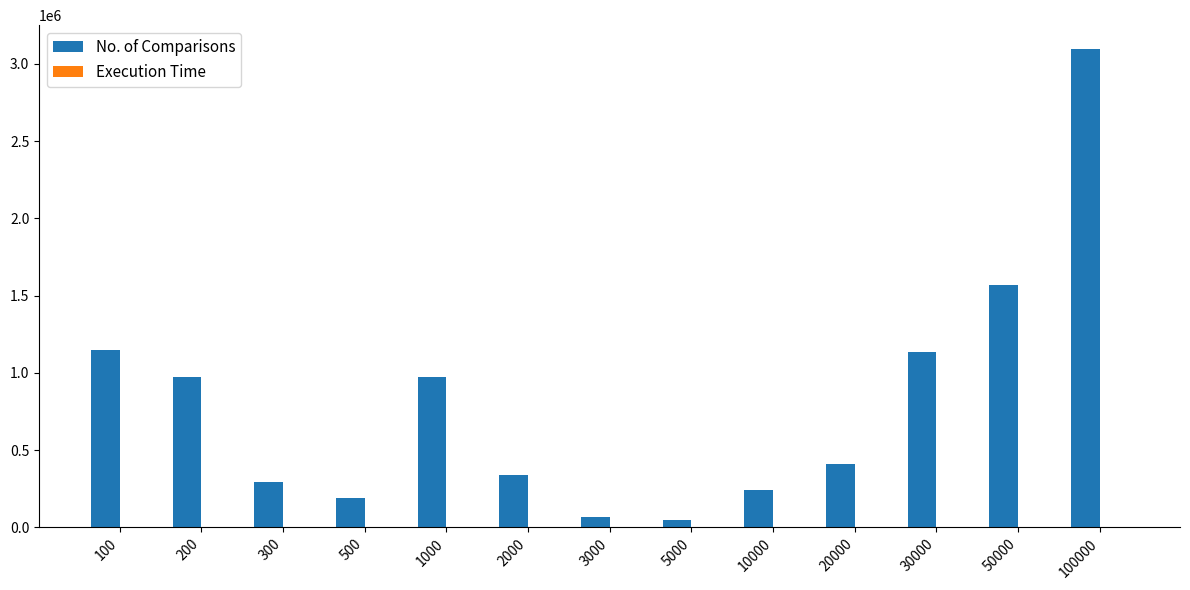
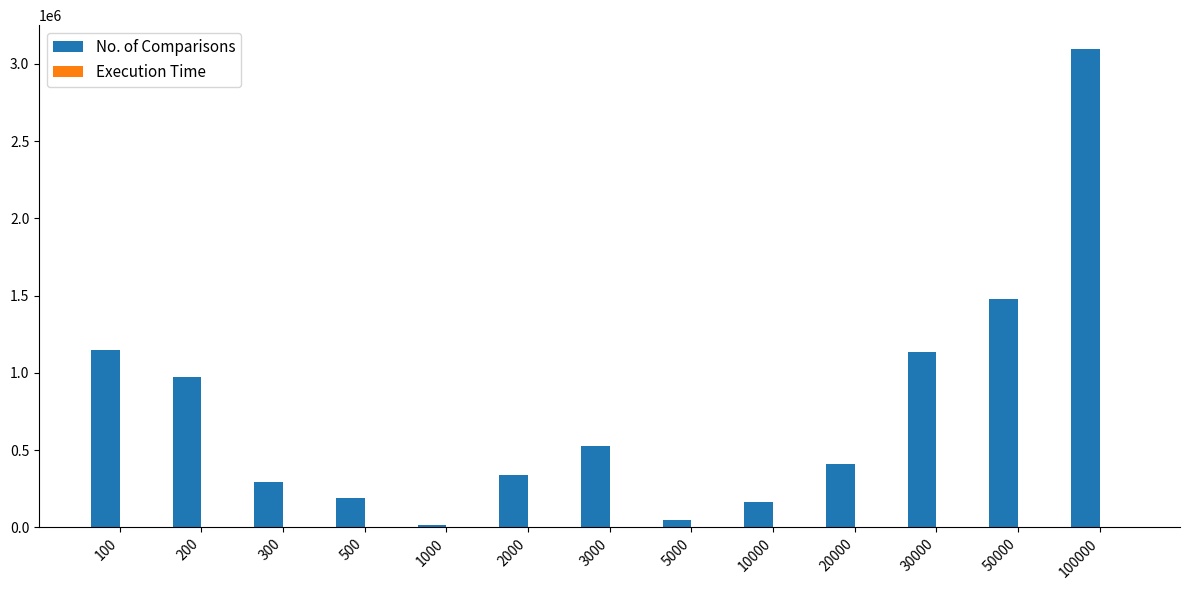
No. of Comparisons, 1000: 980000 -> 20000
No. of Comparisons, 3000: 70000 -> 520000
No. of Comparisons, 10000: 240000 -> 160000
No. of Comparisons, 50000: 1570000 -> 1480000
